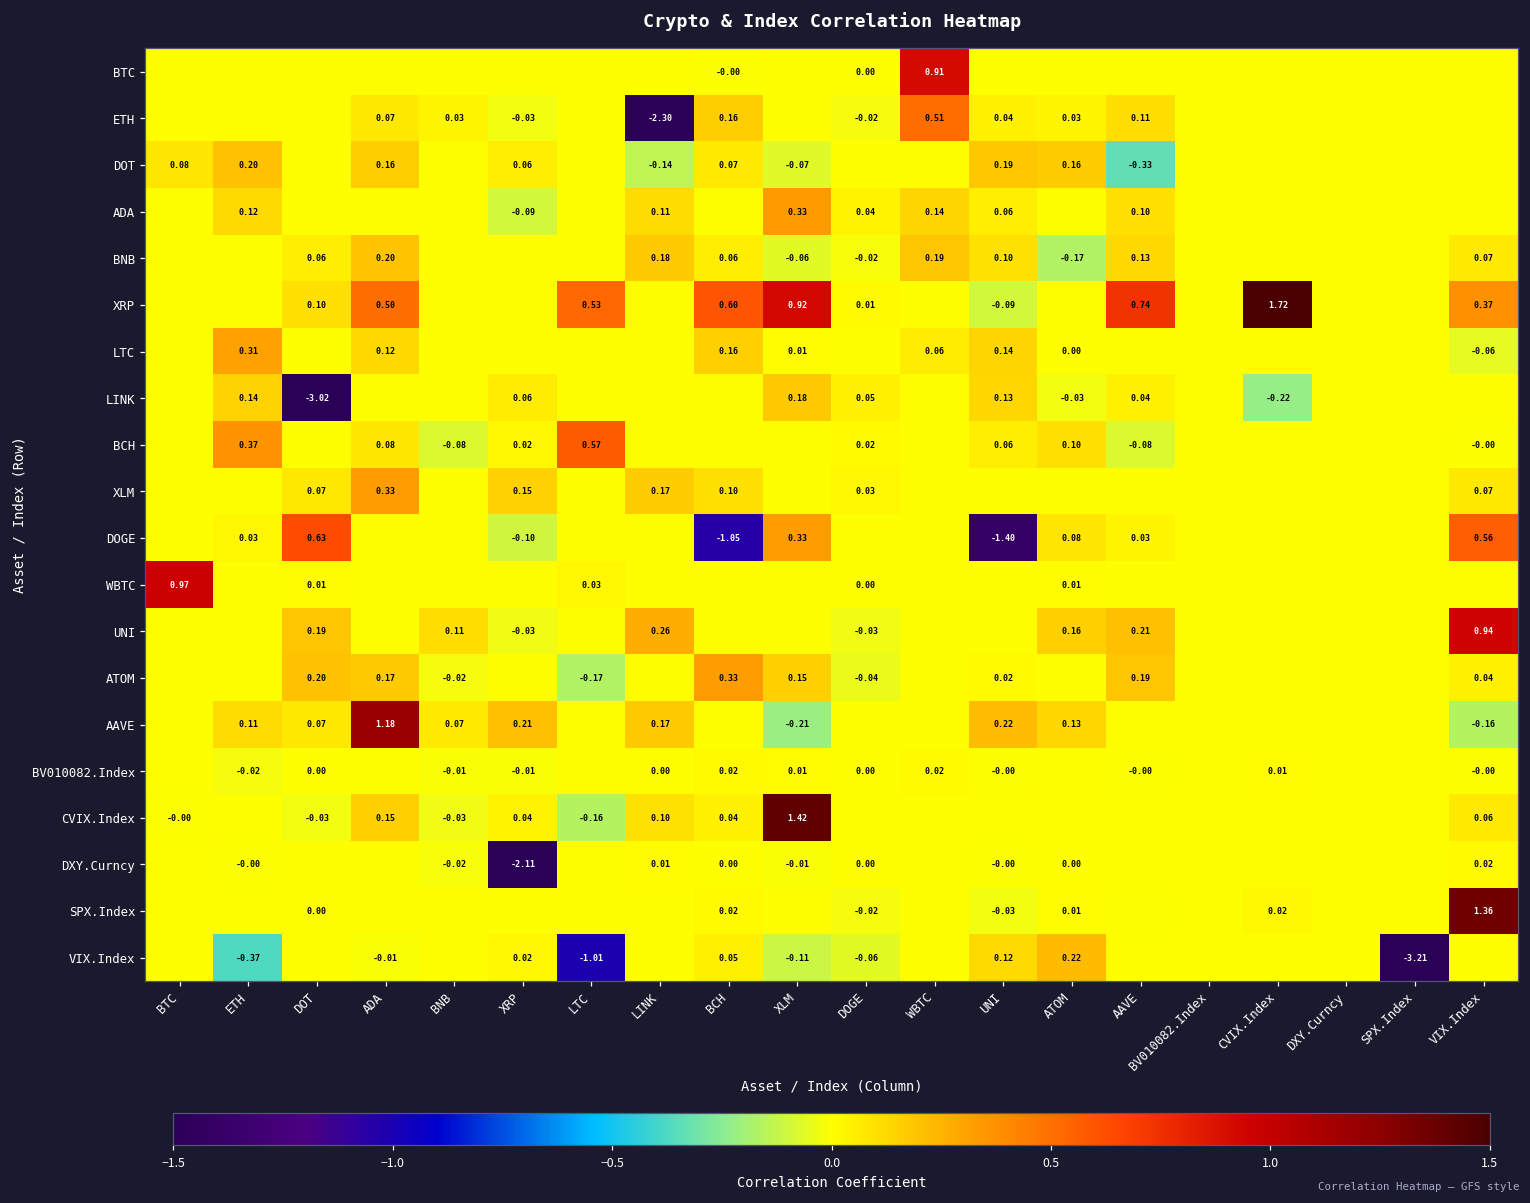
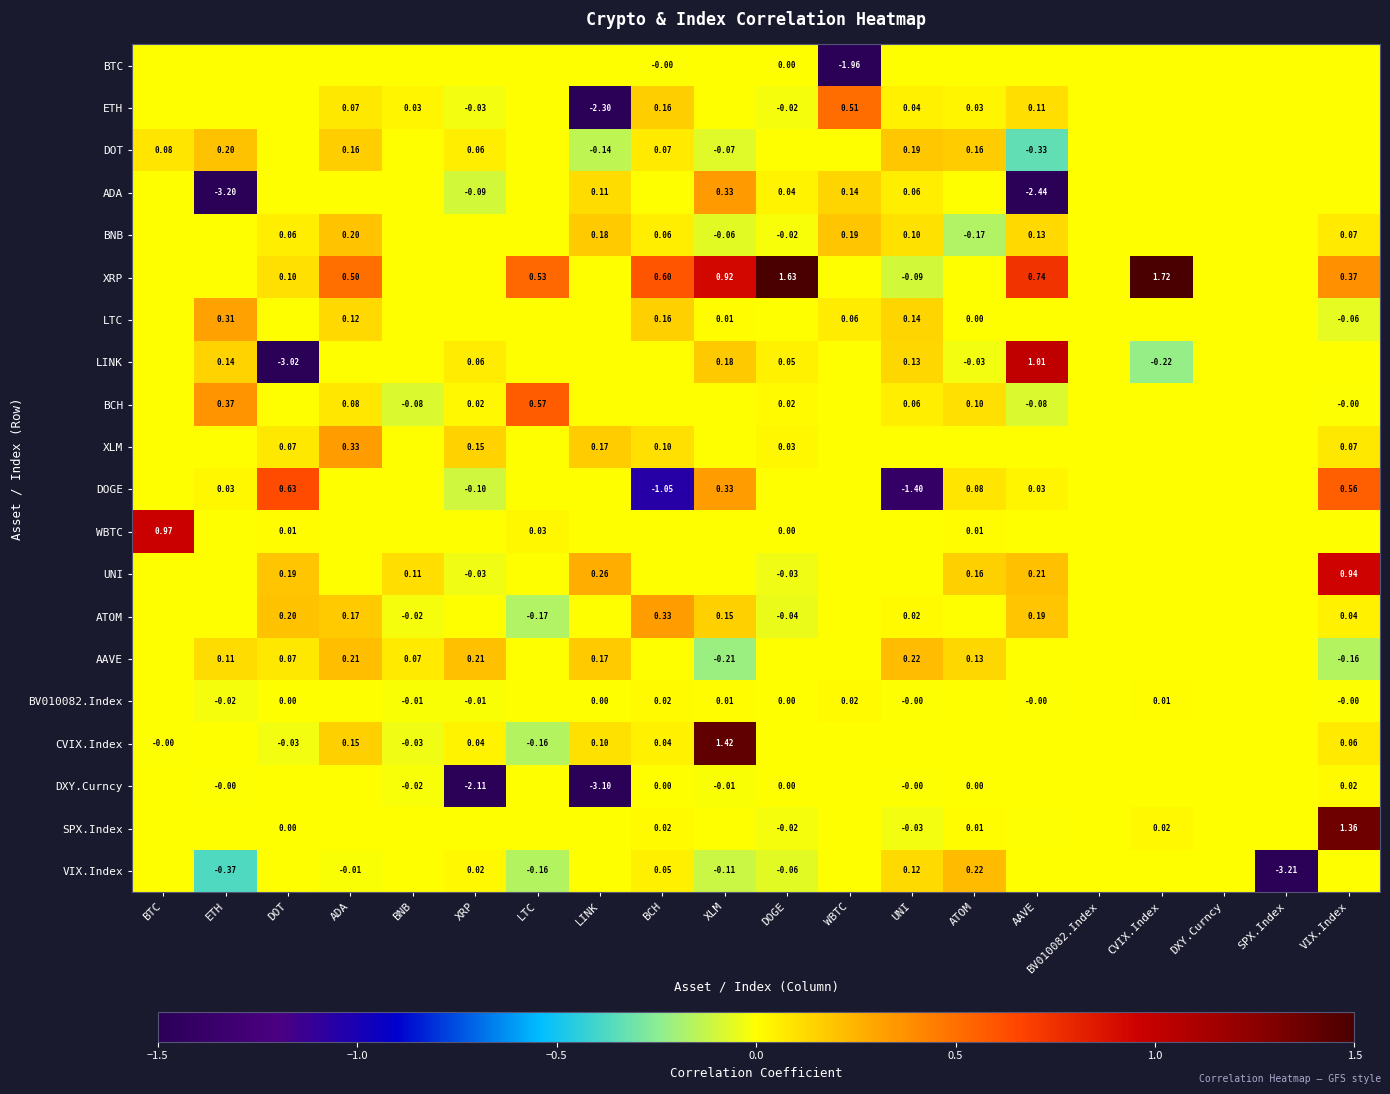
BTC, WBTC: 0.91 -> -1.96
ADA, ETH: 0.12 -> -3.20
ADA, AAVE: 0.10 -> -2.44
XRP, DOGE: 0.01 -> 1.63
LINK, AAVE: 0.04 -> 1.01
AAVE, ADA: 1.18 -> 0.21
DXY.Curncy, LINK: 0.01 -> -3.10
VIX.Index, LTC: -1.01 -> -0.16
